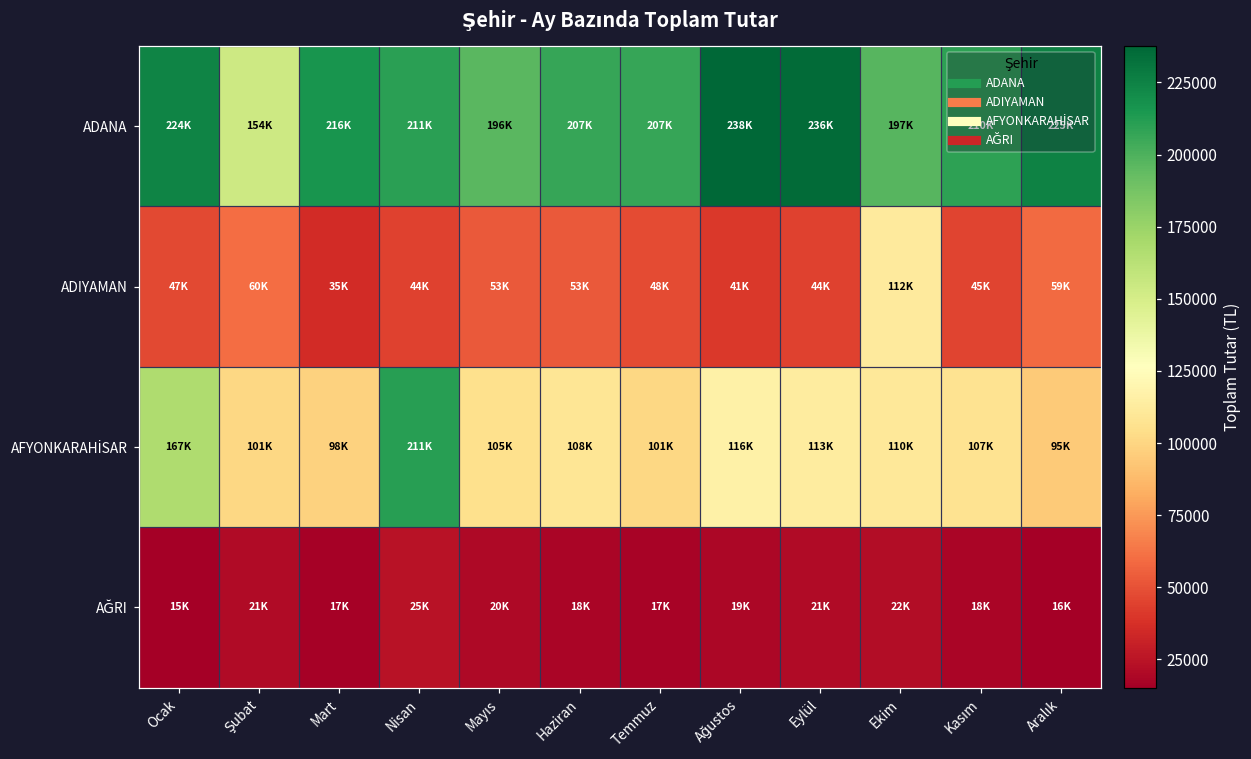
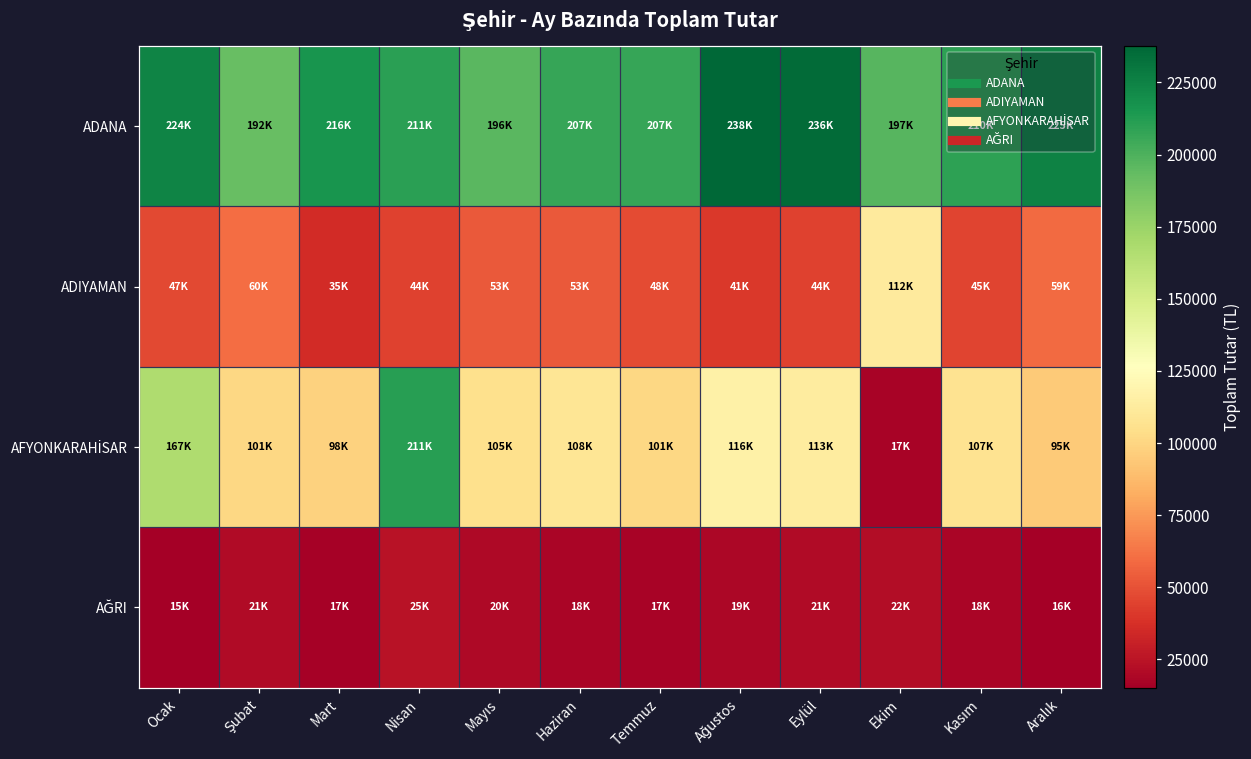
ADANA, Şubat: 154K -> 192K
AFYONKARAHİSAR, Ekim: 110K -> 17K
